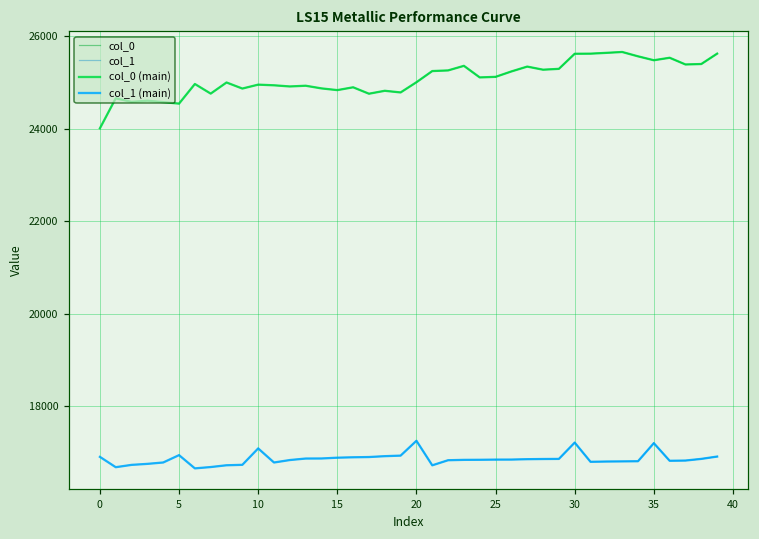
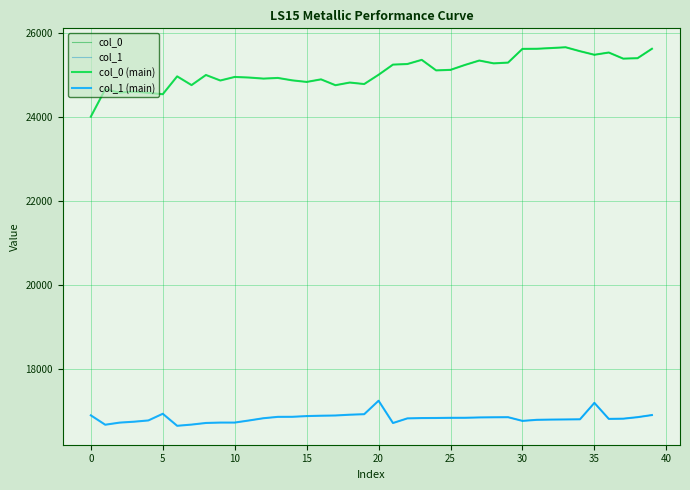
col_1 (main), 10: 17100 -> 16700
col_1 (main), 30: 17200 -> 16800
